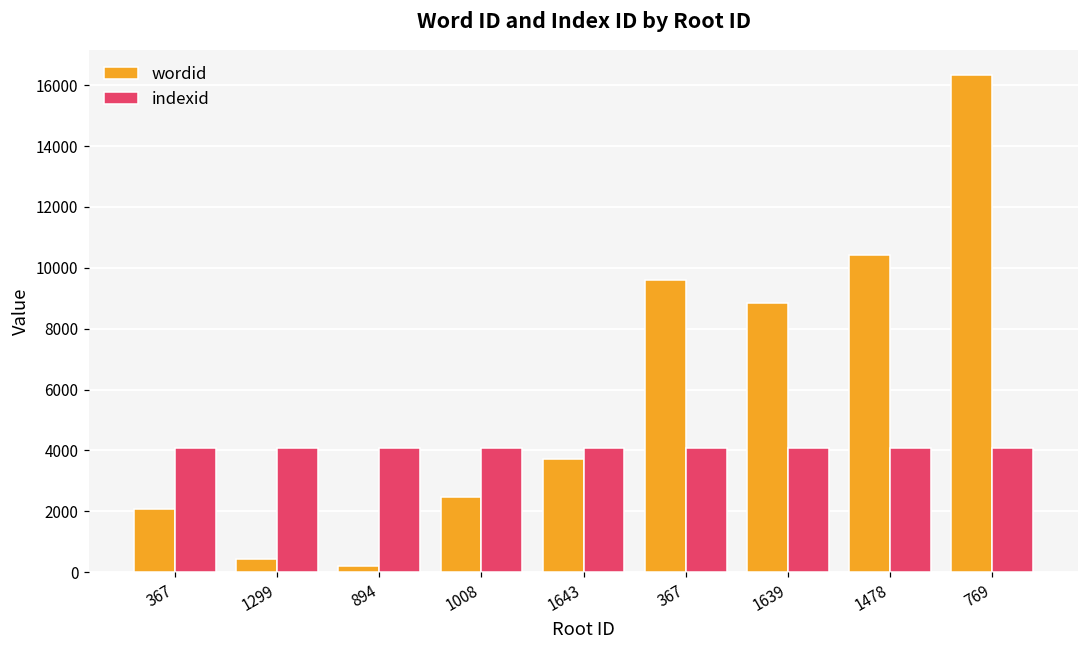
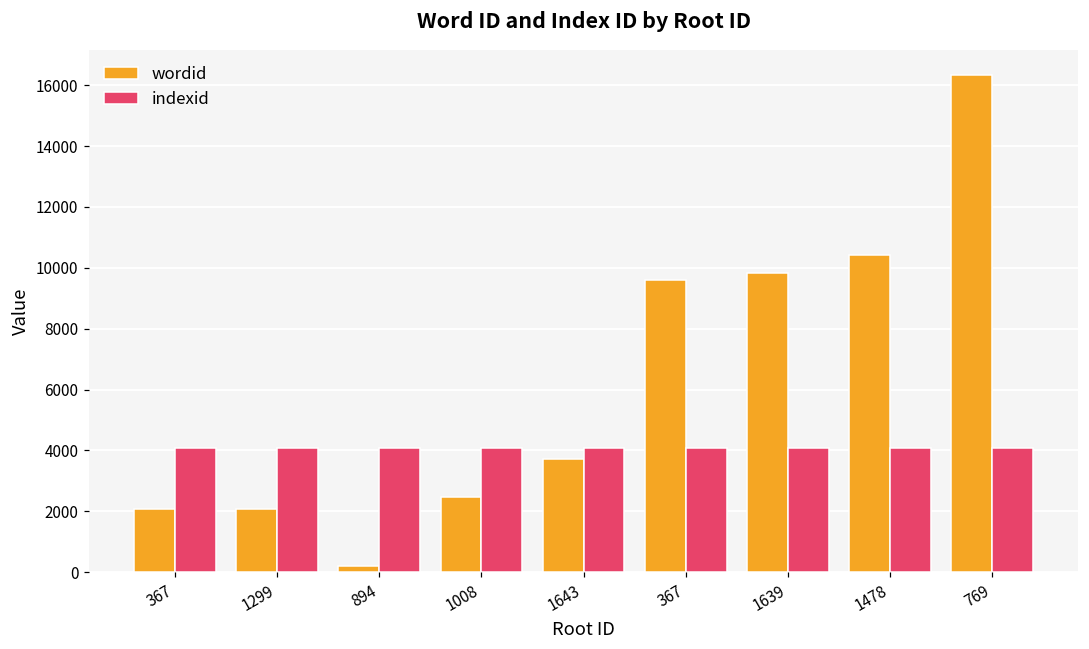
wordid, 1299: 400 -> 2100
wordid, 1639: 8800 -> 9800
